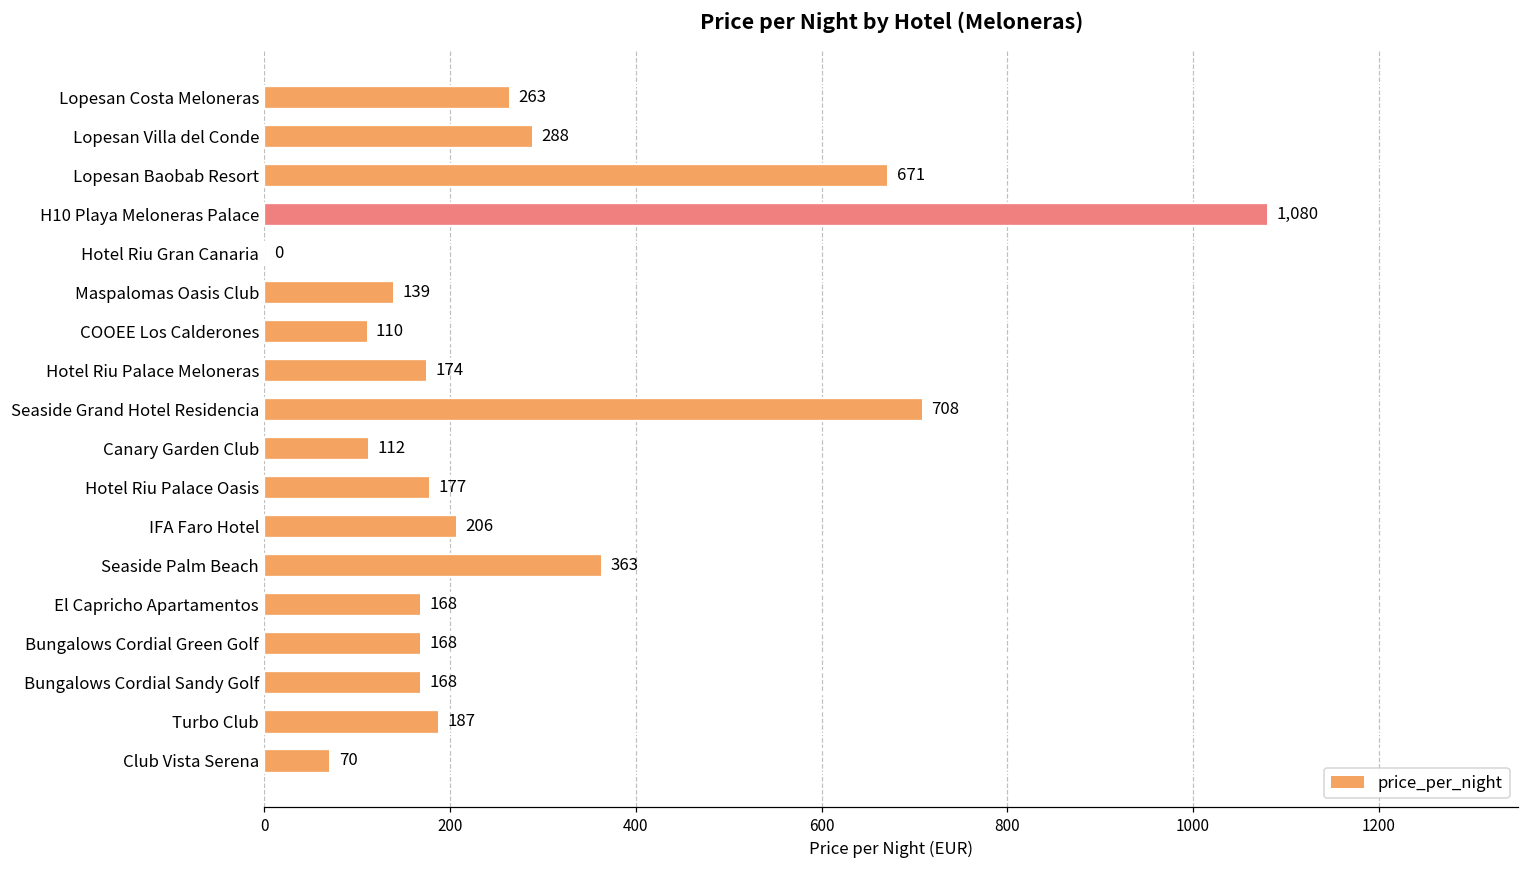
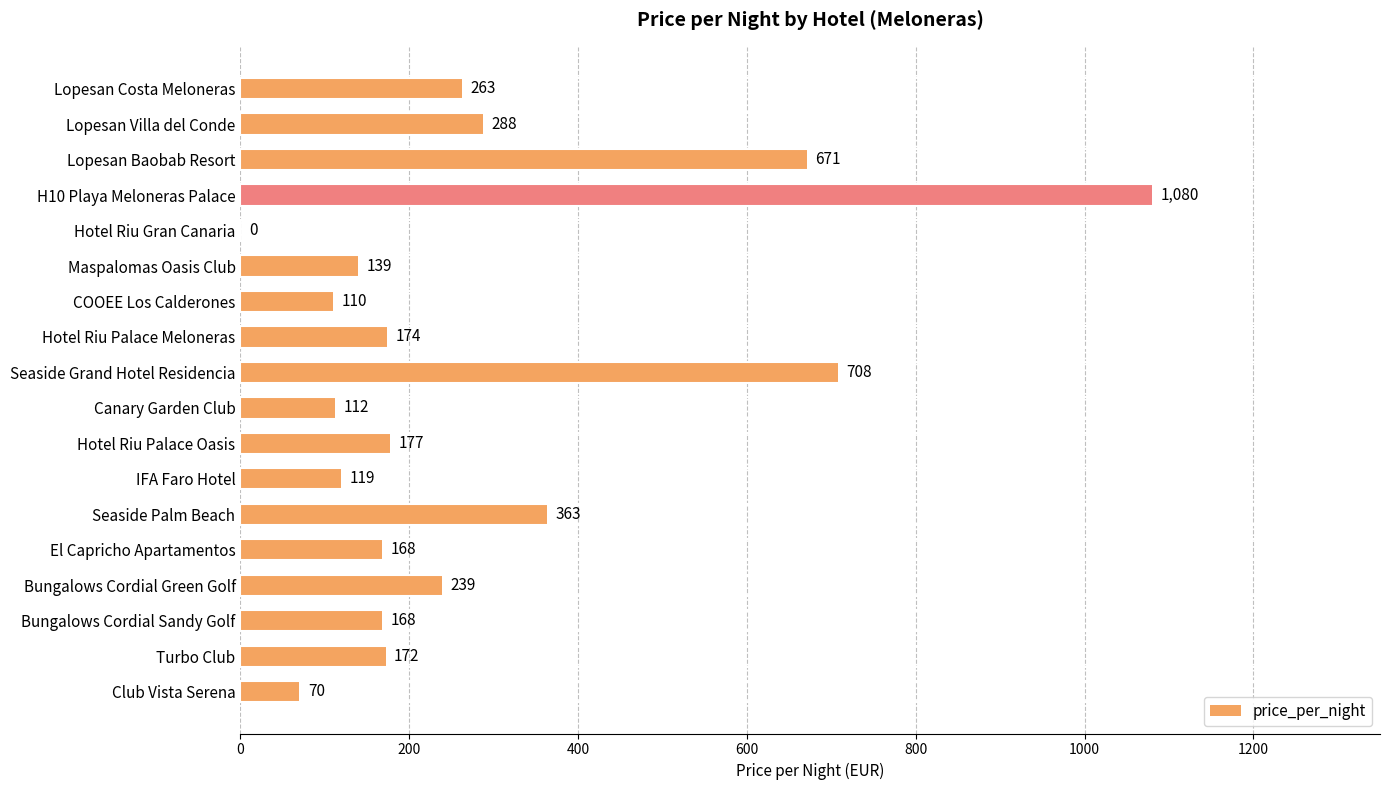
IFA Faro Hotel: 206 -> 119
Bungalows Cordial Green Golf: 168 -> 239
Turbo Club: 187 -> 172
